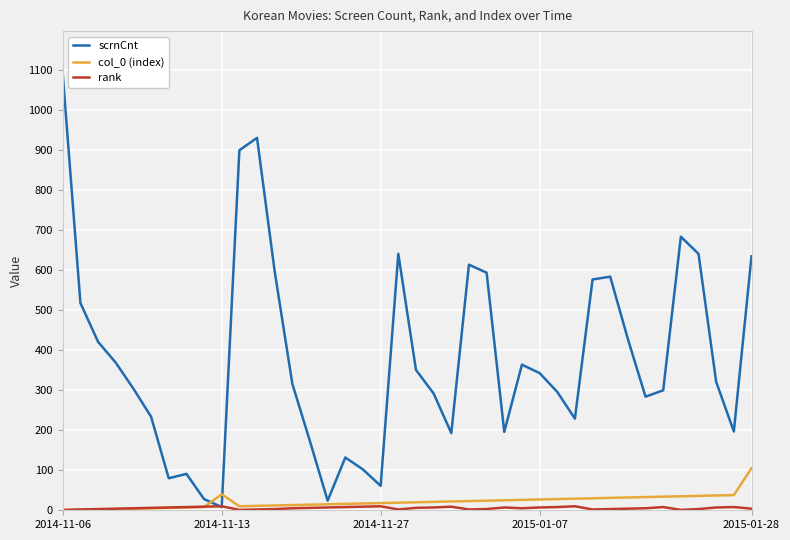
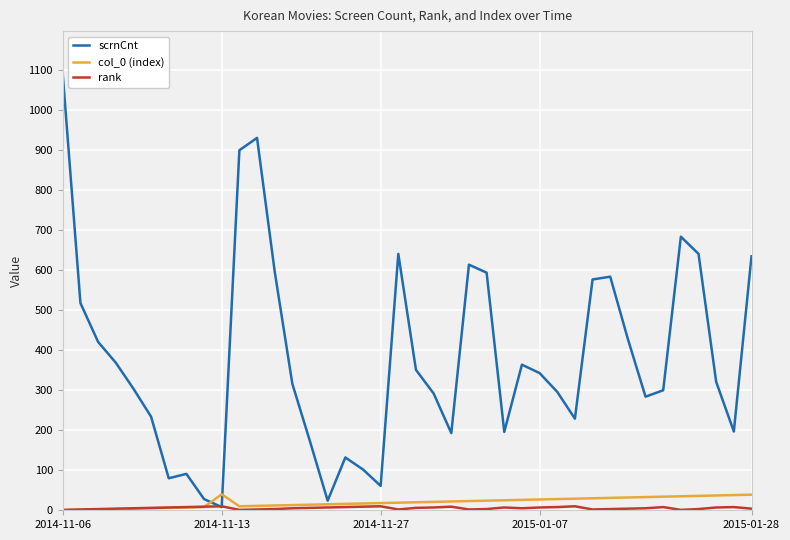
col_0 (index), 2015-01-28: 110 -> 40
